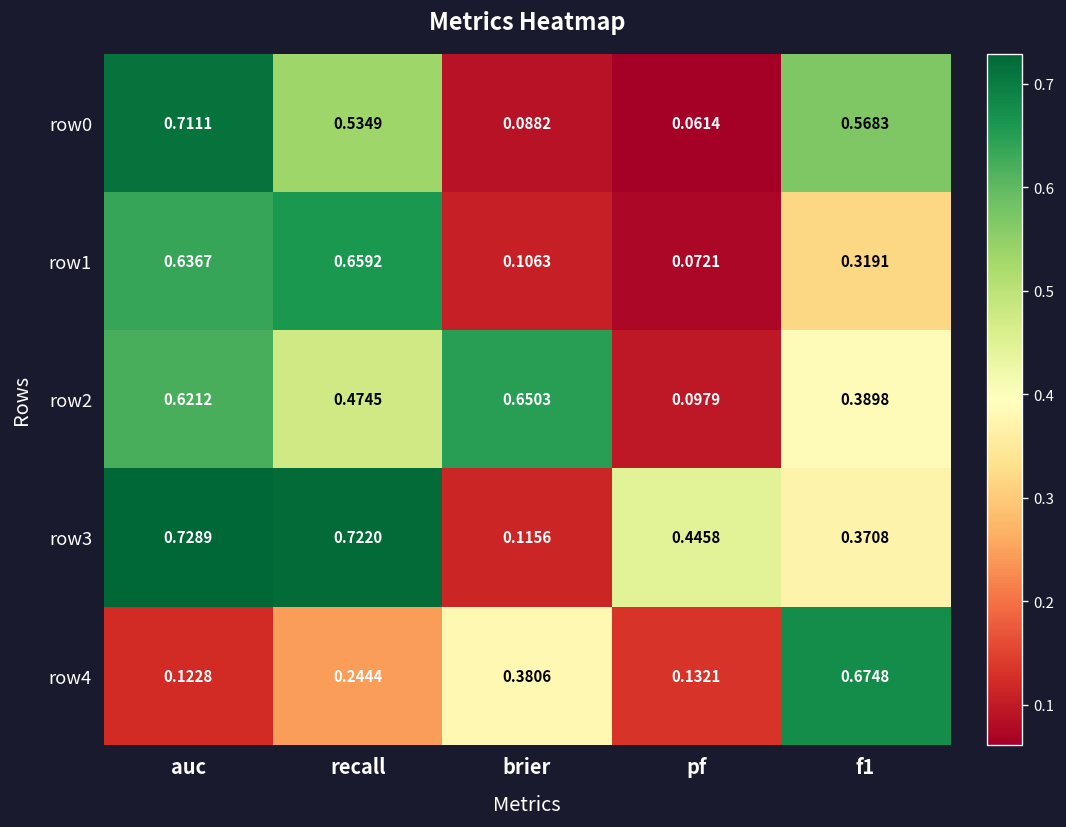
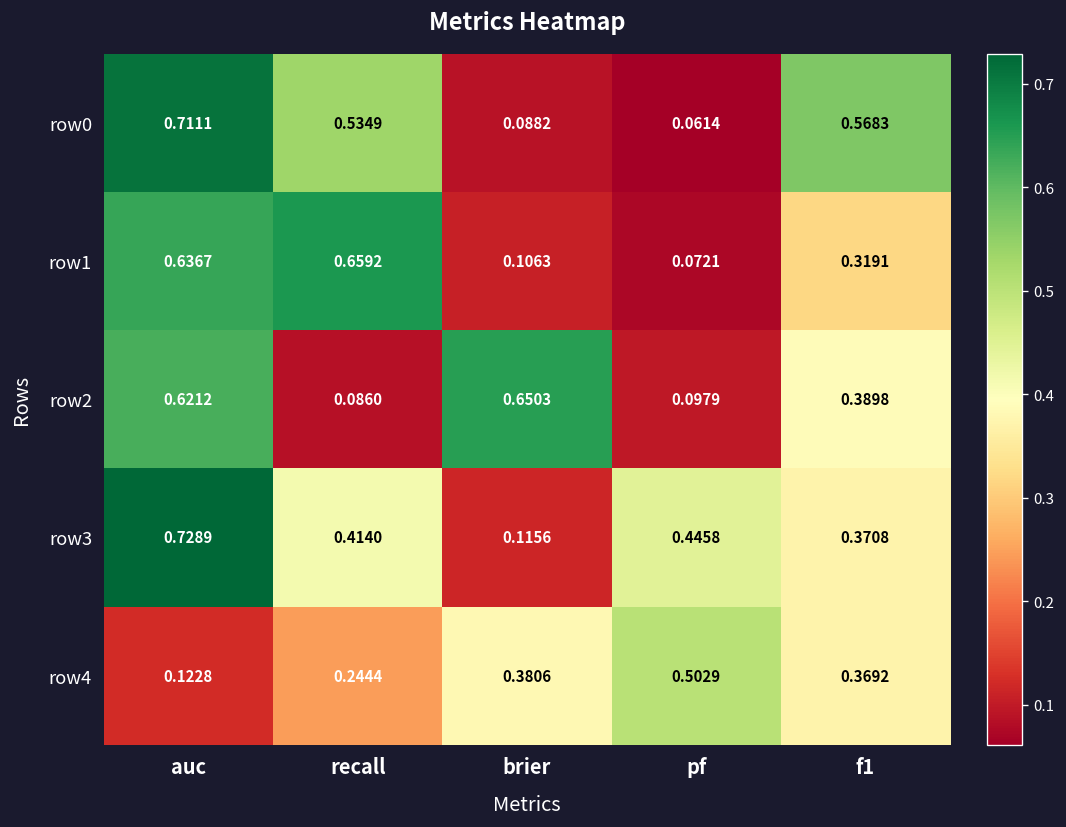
row2, recall: 0.4745 -> 0.0860
row3, recall: 0.7220 -> 0.4140
row4, pf: 0.1321 -> 0.5029
row4, f1: 0.6748 -> 0.3692
